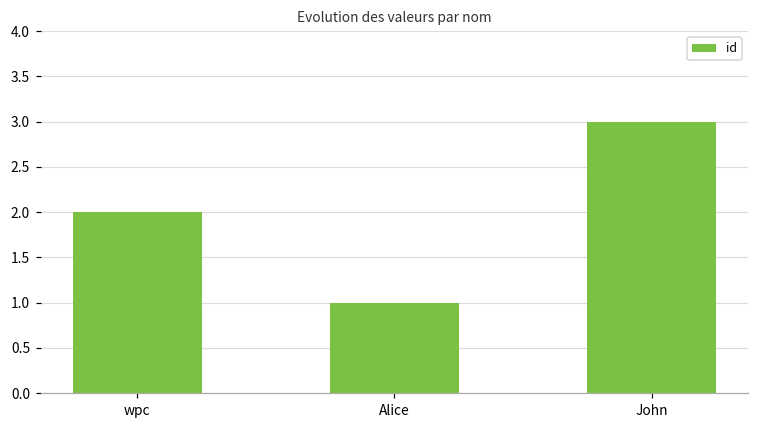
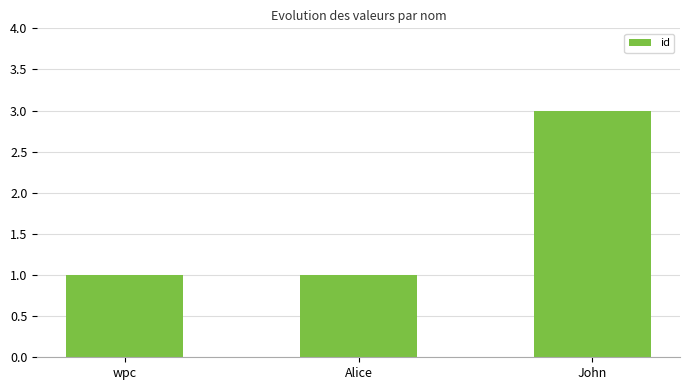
wpc: 2 -> 1
